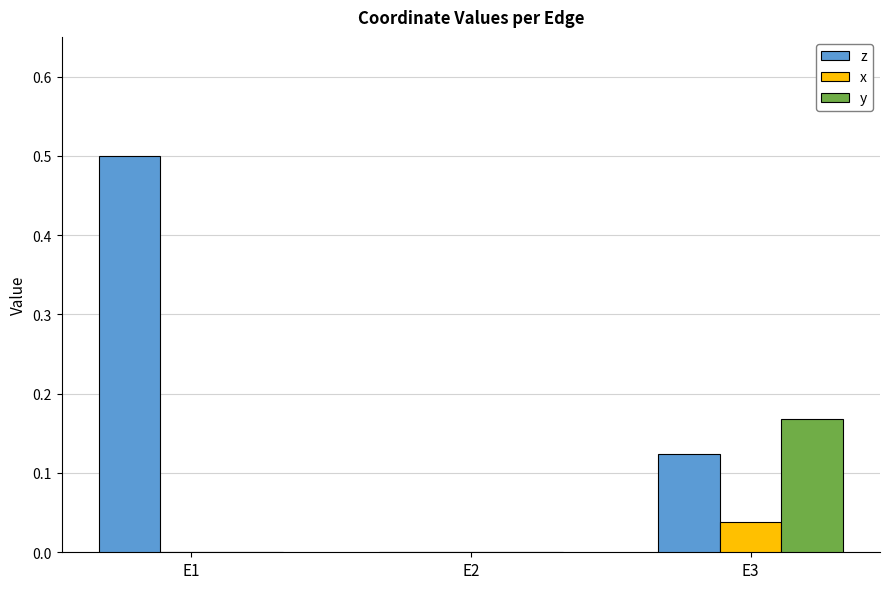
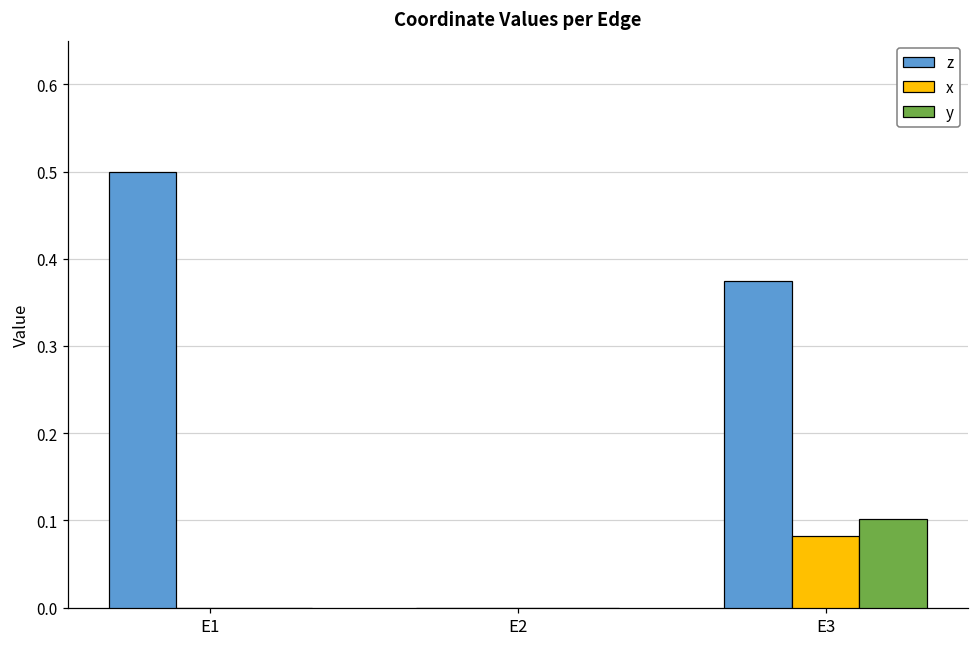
z, E3: 0.12 -> 0.38
x, E3: 0.04 -> 0.08
y, E3: 0.17 -> 0.10
